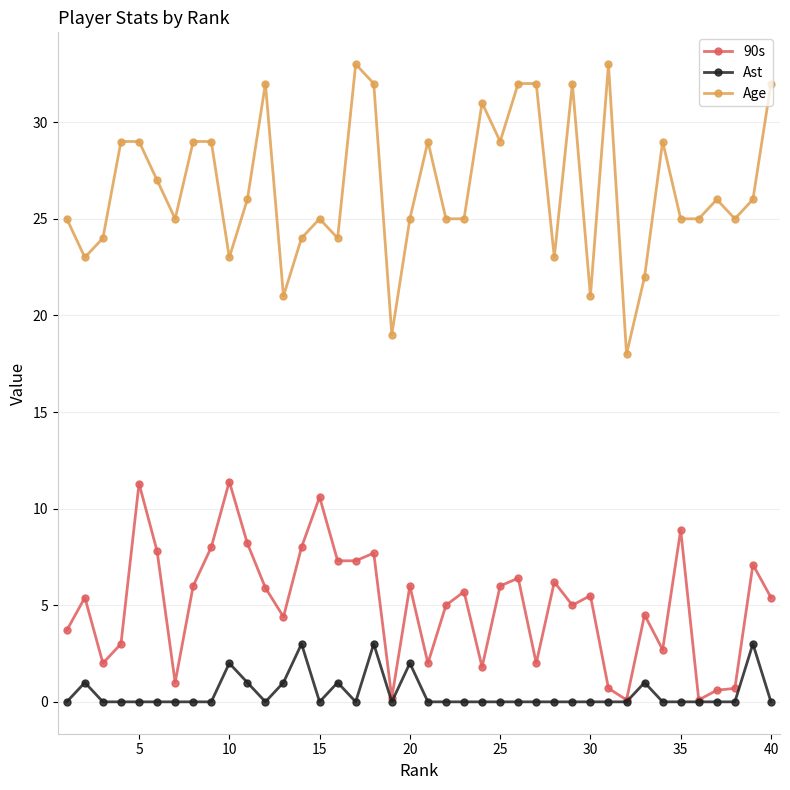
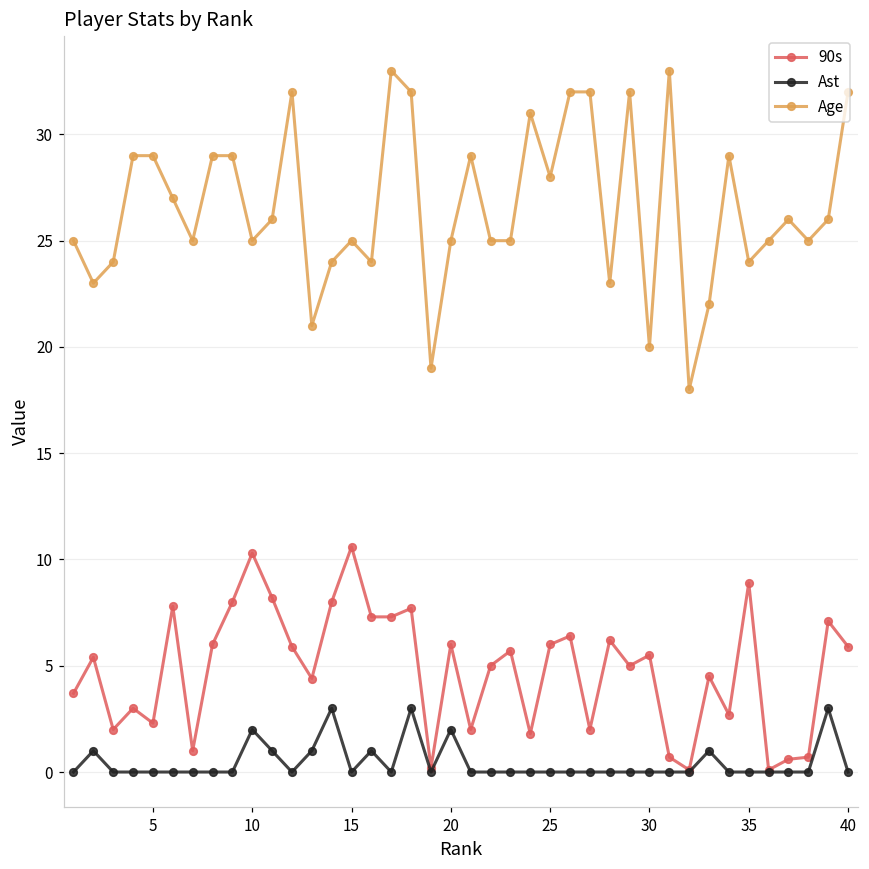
90s, 5: 11.3 -> 2.3
90s, 10: 11.4 -> 10.3
Age, 10: 23 -> 25
Age, 25: 29 -> 28
Age, 30: 21 -> 20
Age, 35: 25 -> 24
90s, 40: 5.4 -> 5.9
